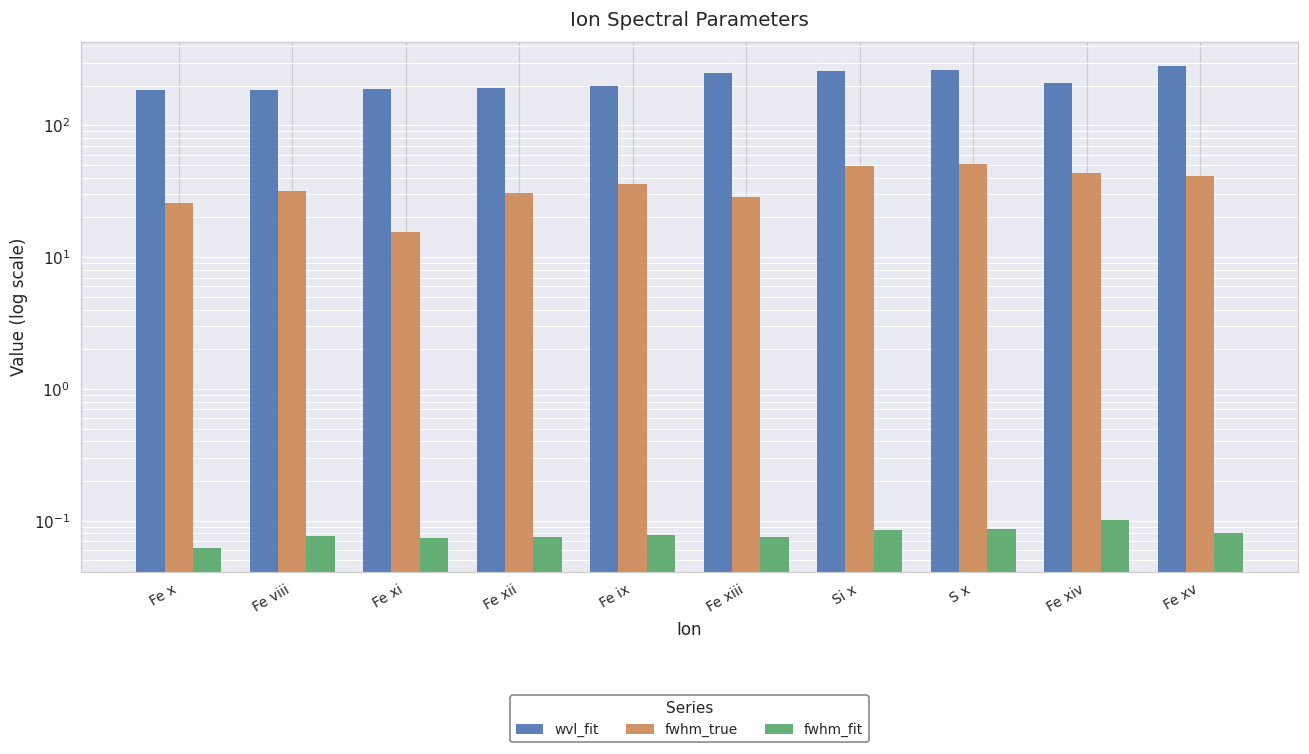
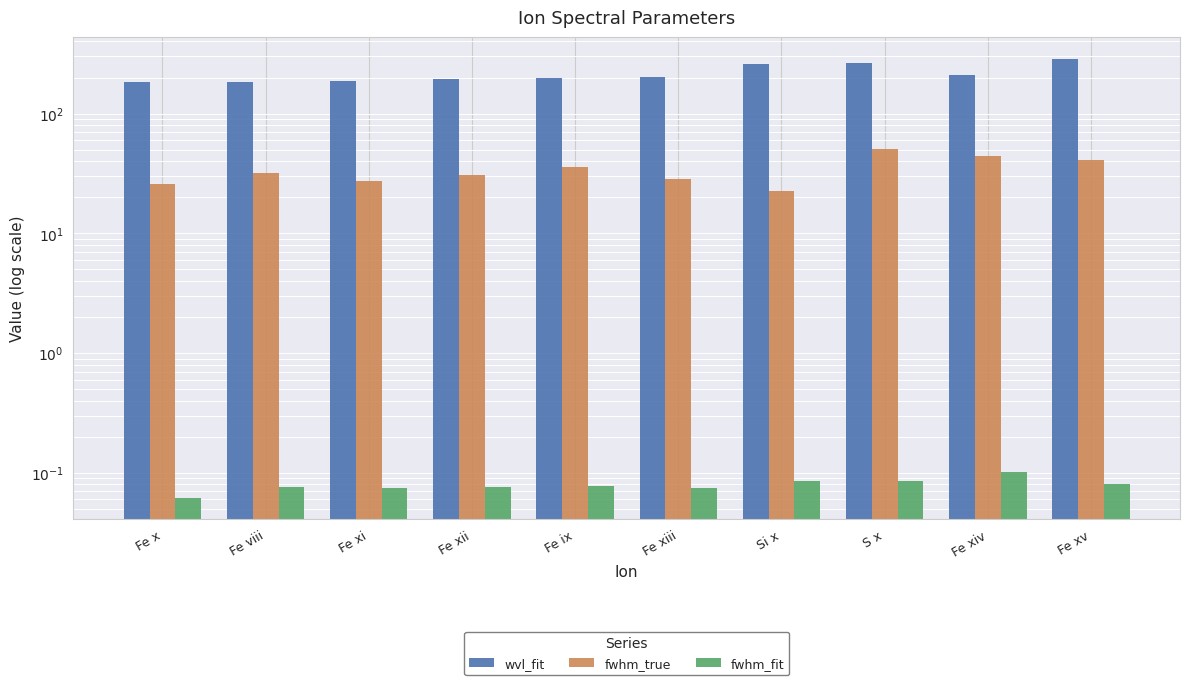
fwhm_true, Fe xi: 15 -> 27
wvl_fit, Fe xiii: 250 -> 200
fwhm_true, Si x: 49 -> 22
